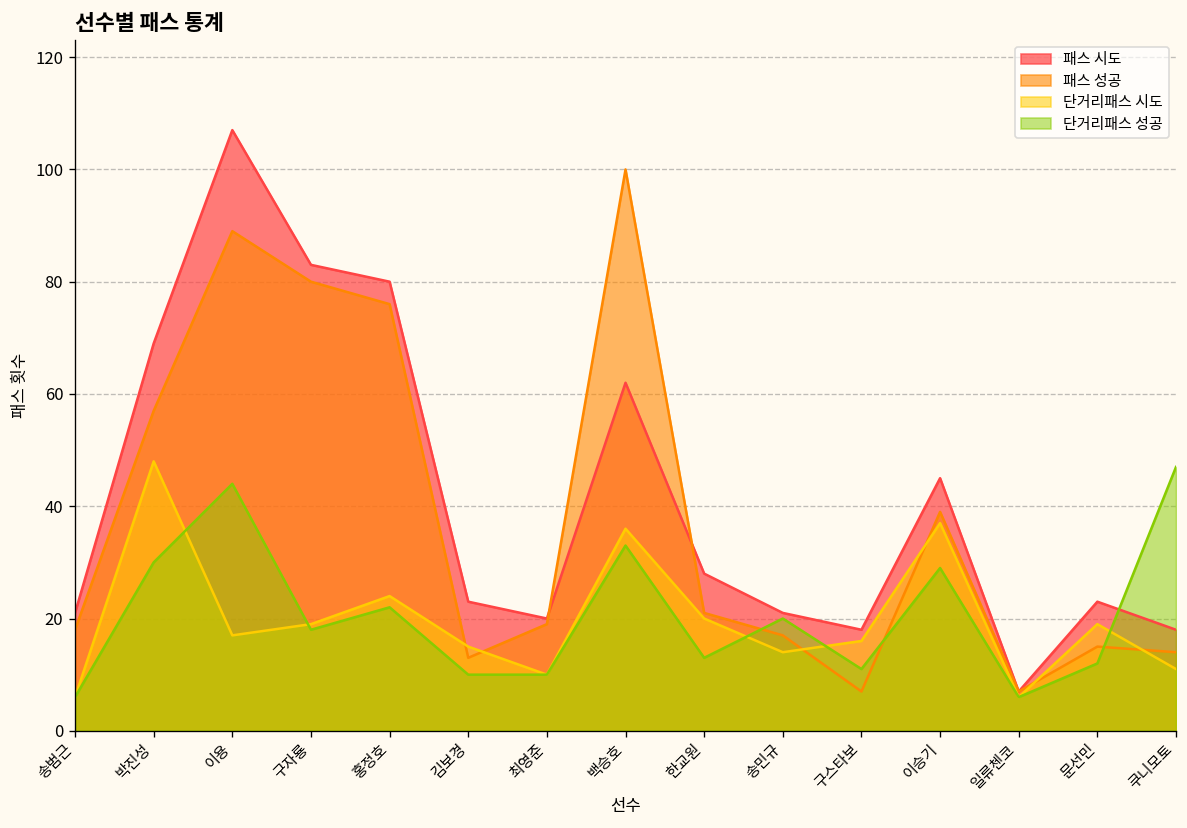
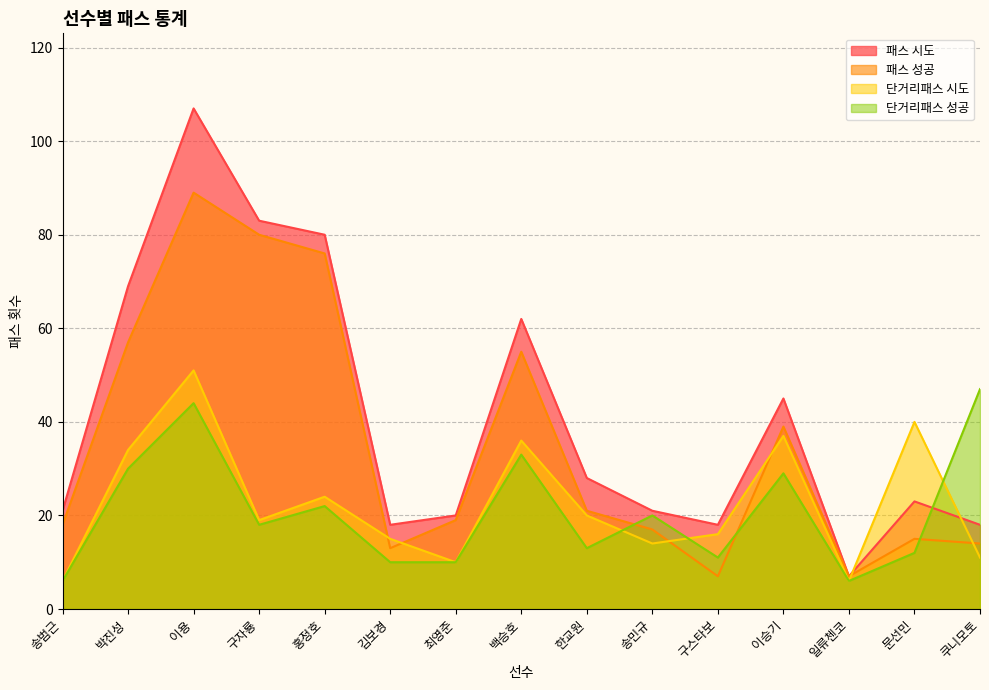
단거리패스 시도, 박진성: 48 -> 34
단거리패스 시도, 이용: 17 -> 51
패스 시도, 김보경: 23 -> 18
패스 성공, 백승호: 100 -> 55
단거리패스 시도, 문선민: 19 -> 40
